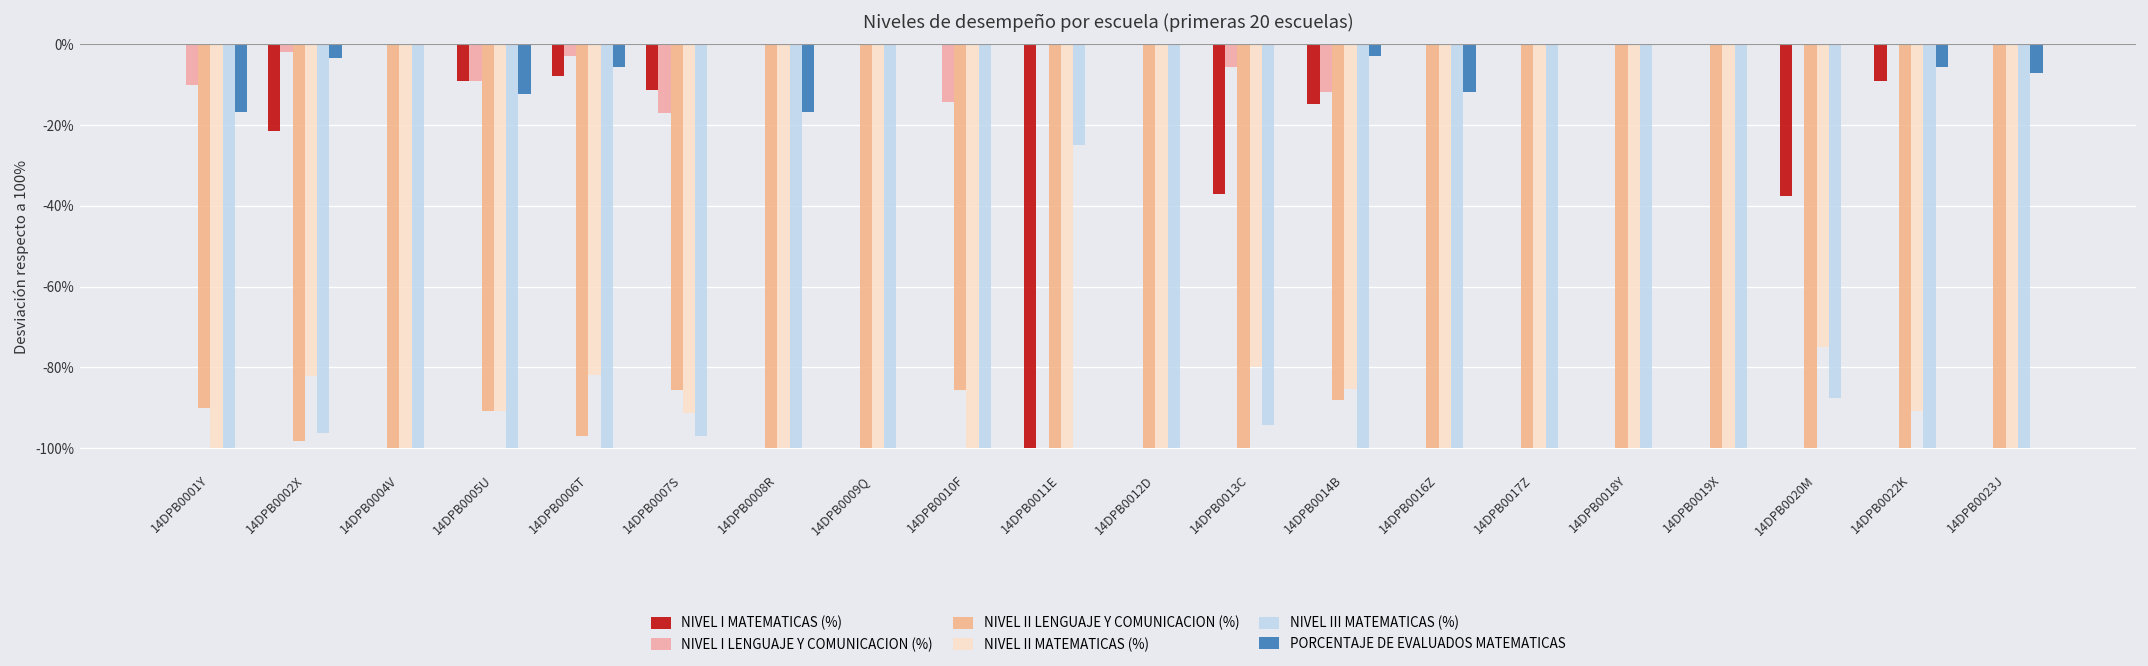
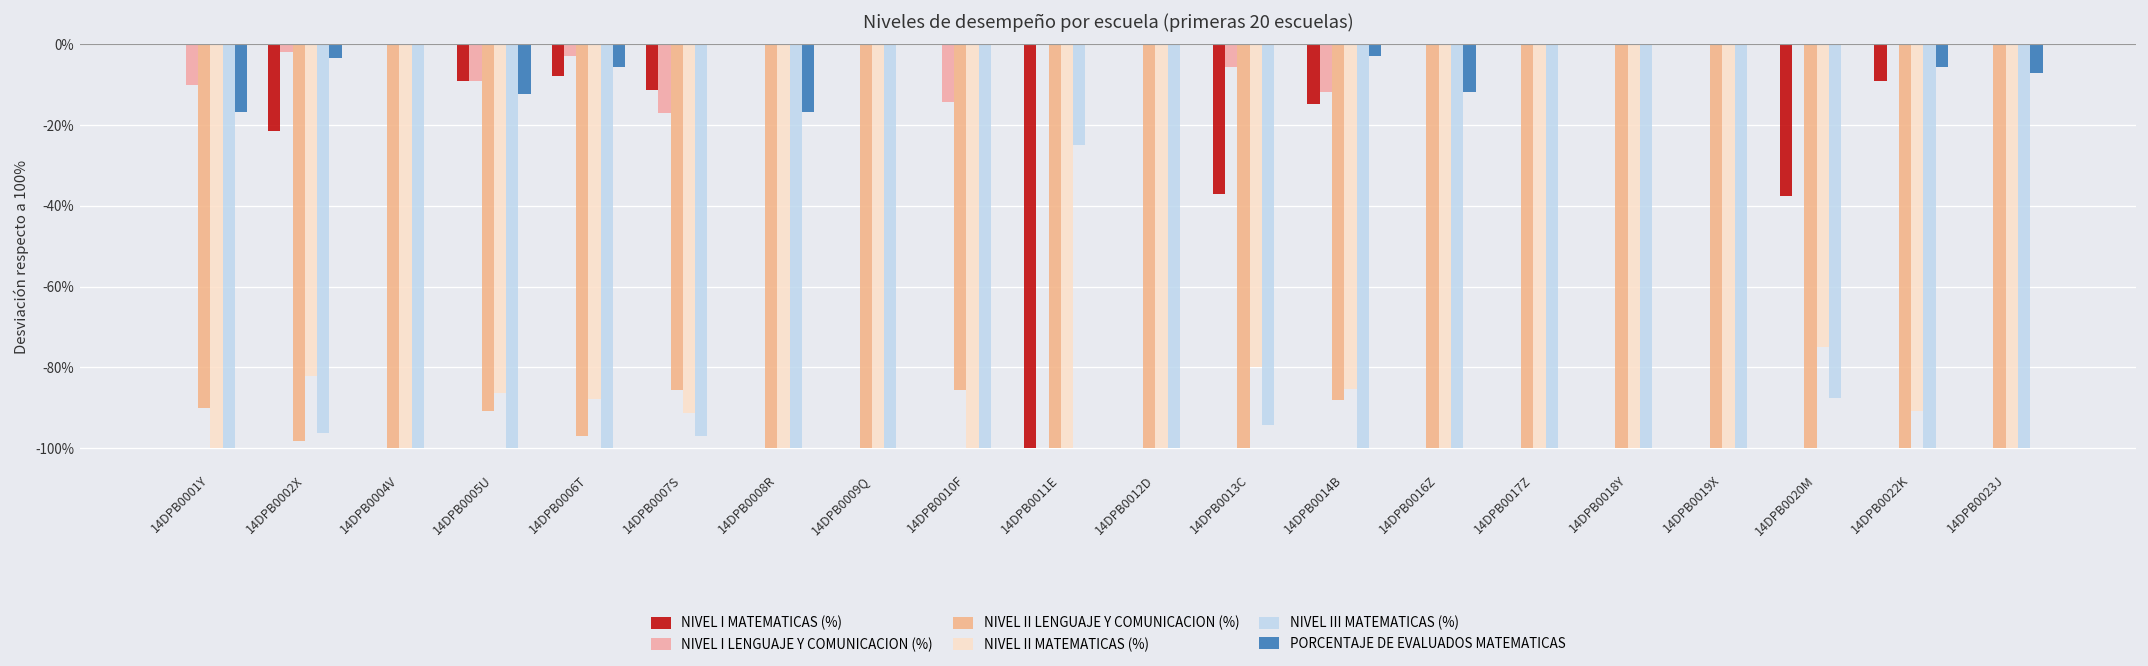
NIVEL II MATEMATICAS (%), 14DPB0005U: -91% -> -86%
NIVEL II MATEMATICAS (%), 14DPB0006T: -82% -> -88%
